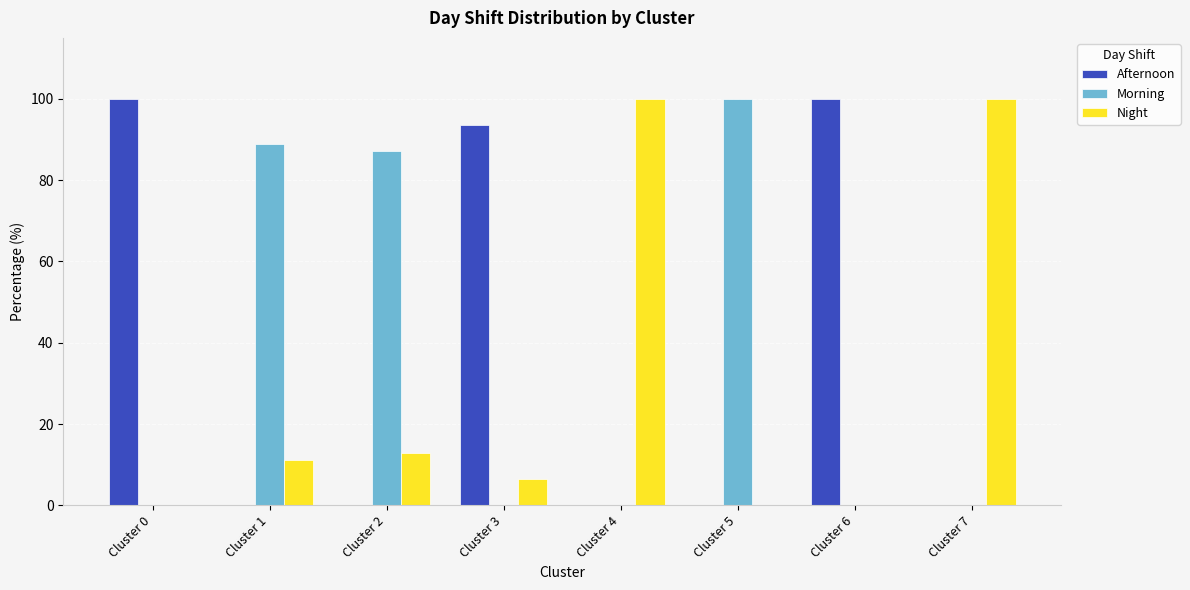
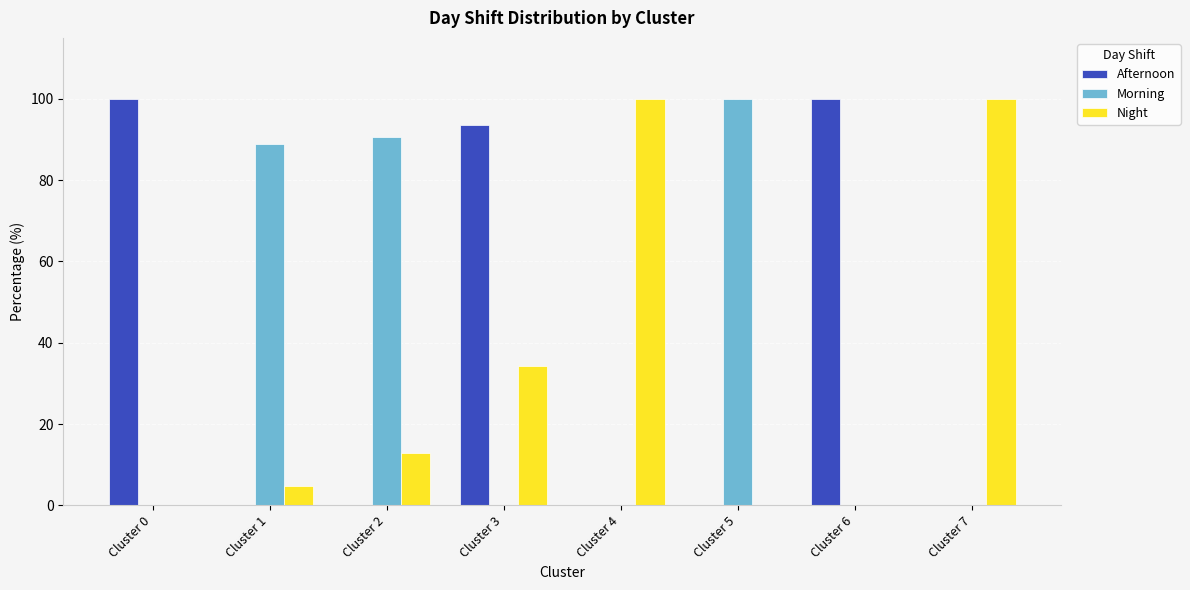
Night, Cluster 1: 11 -> 5
Morning, Cluster 2: 87 -> 91
Night, Cluster 3: 6 -> 34
